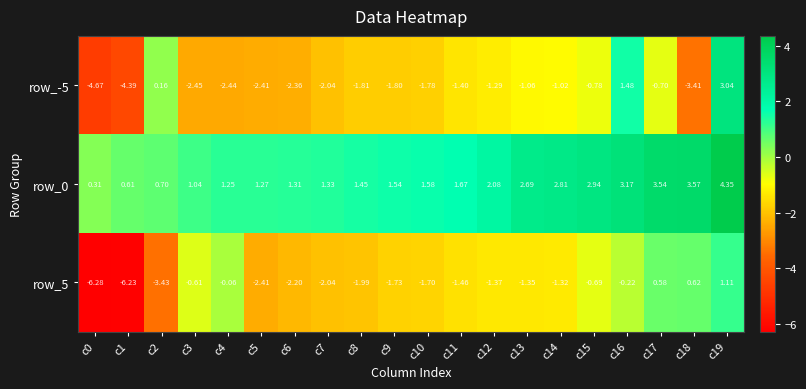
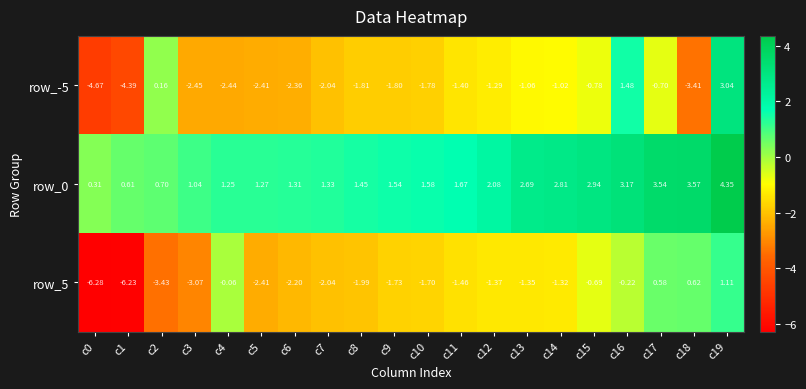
row_5, c3: -0.61 -> -3.07
